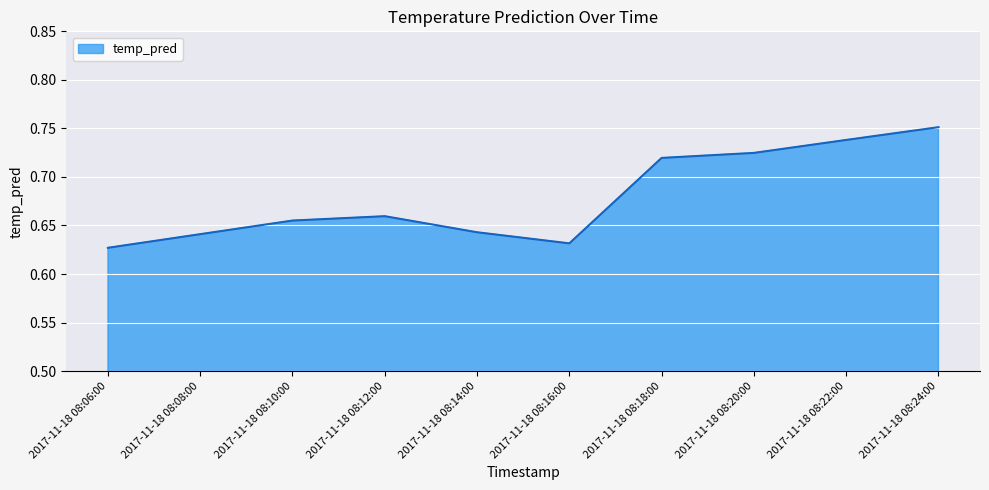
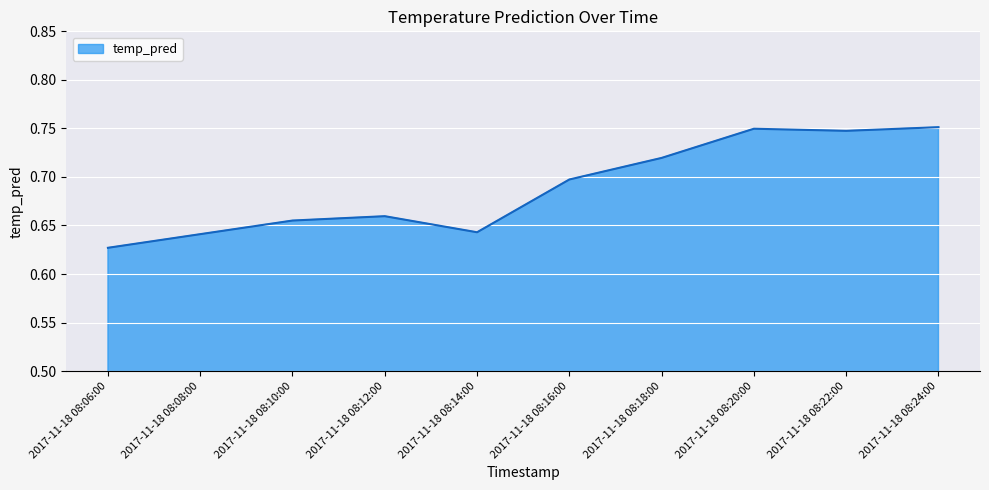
2017-11-18 08:16:00: 0.63 -> 0.70
2017-11-18 08:20:00: 0.72 -> 0.75
2017-11-18 08:22:00: 0.74 -> 0.75
